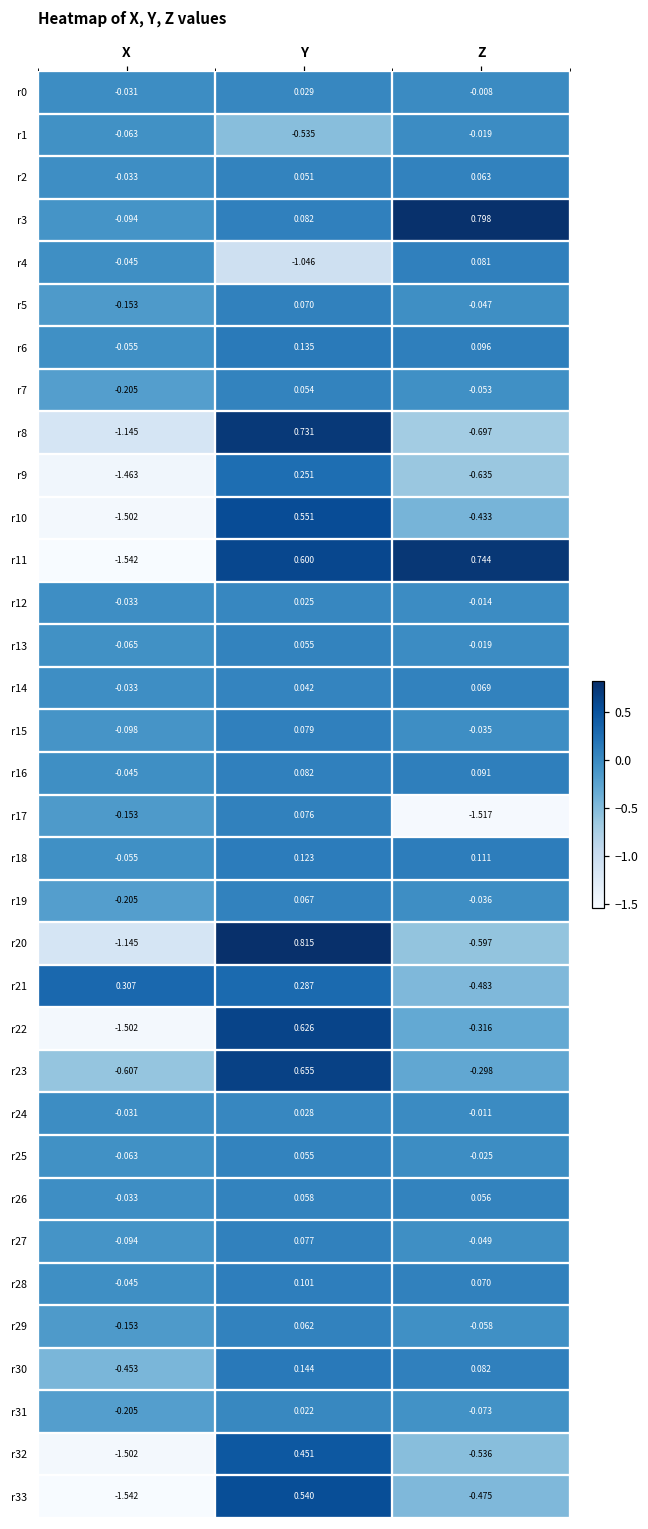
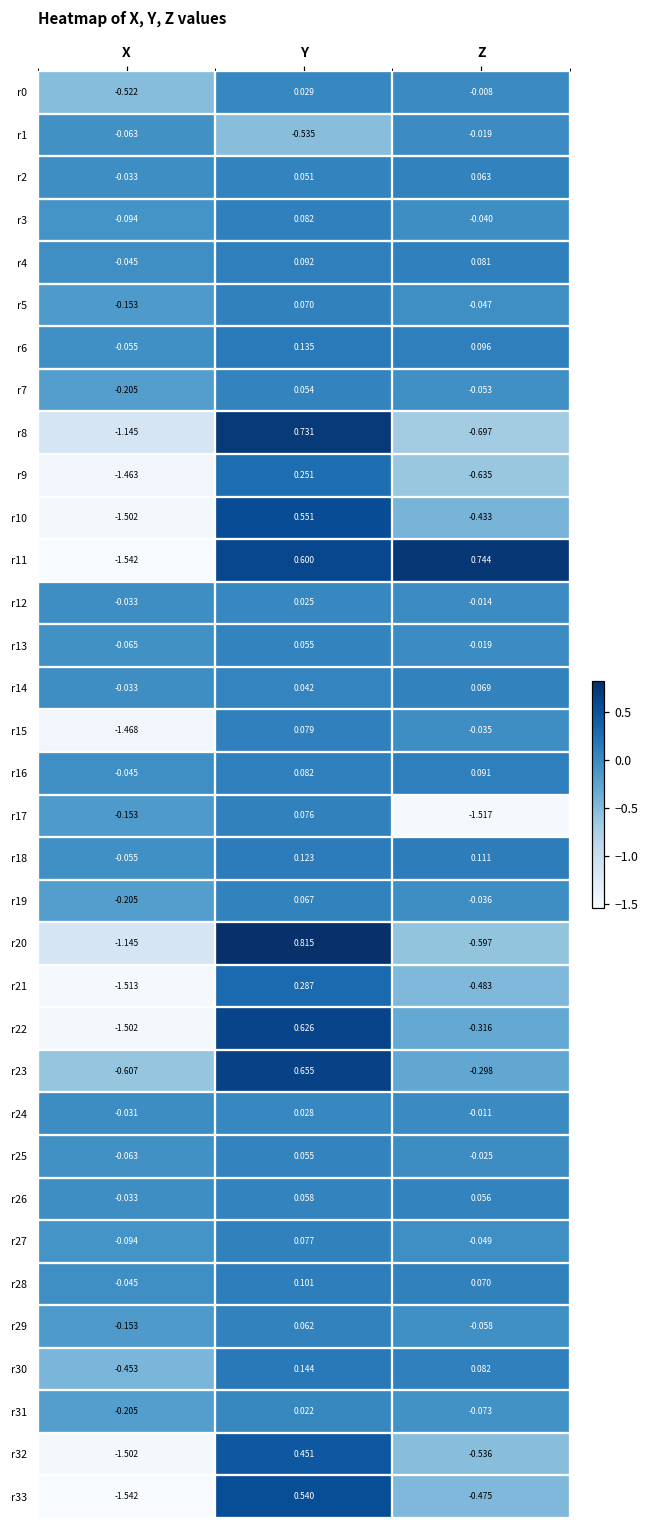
r0, X: -0.031 -> -0.522
r3, Z: 0.798 -> -0.040
r4, Y: -1.046 -> 0.092
r15, X: -0.098 -> -1.468
r21, X: 0.307 -> -1.513
